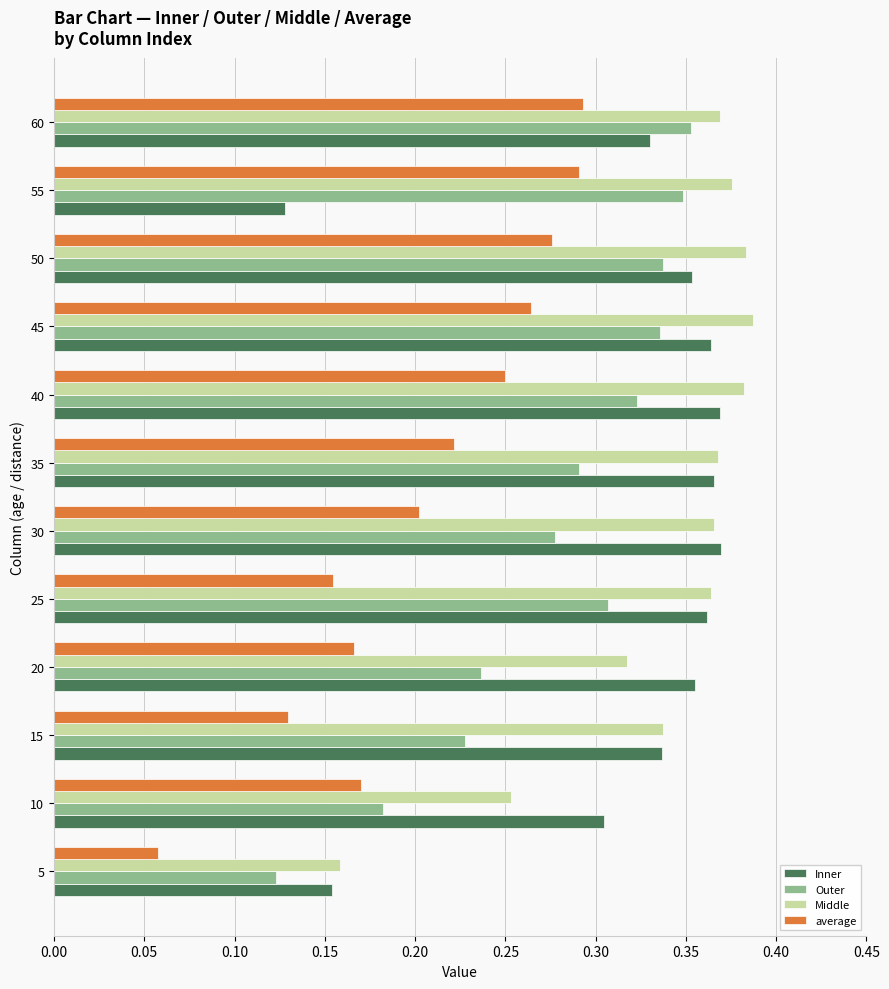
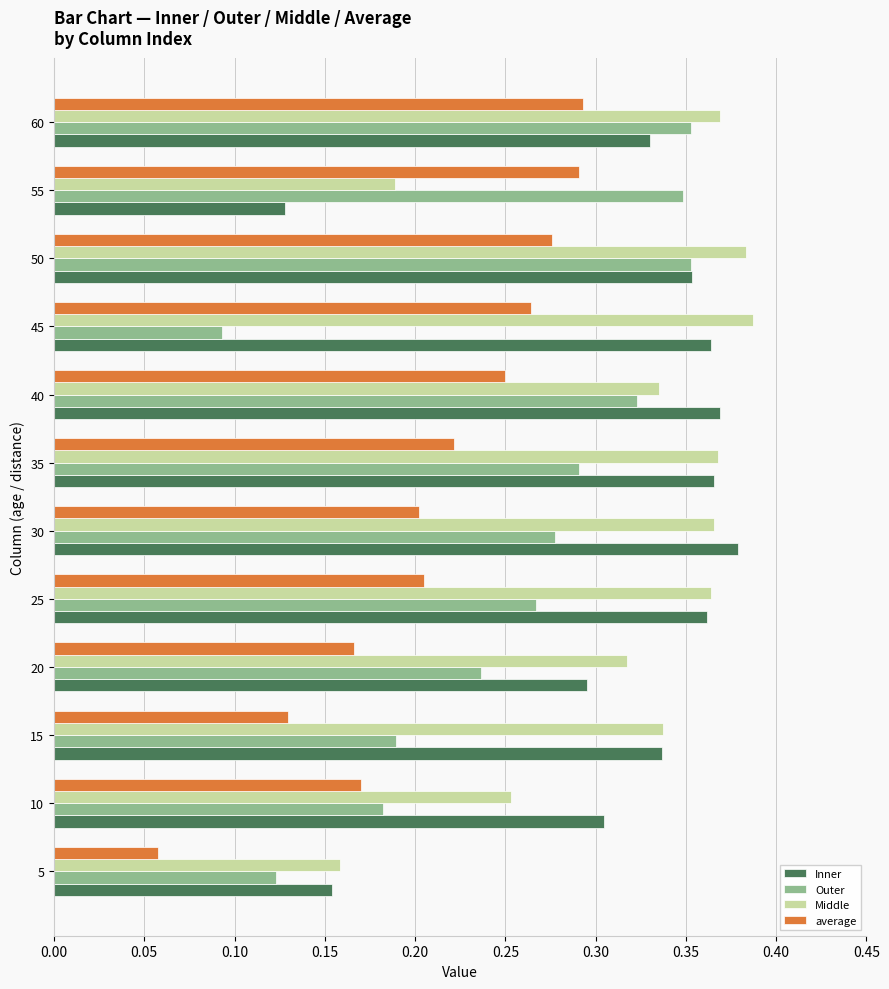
Middle, 55: 0.376 -> 0.189
Outer, 50: 0.337 -> 0.353
Outer, 45: 0.335 -> 0.093
Middle, 40: 0.382 -> 0.335
Inner, 30: 0.369 -> 0.379
average, 25: 0.154 -> 0.205
Outer, 25: 0.307 -> 0.267
Inner, 20: 0.355 -> 0.295
Outer, 15: 0.227 -> 0.190
